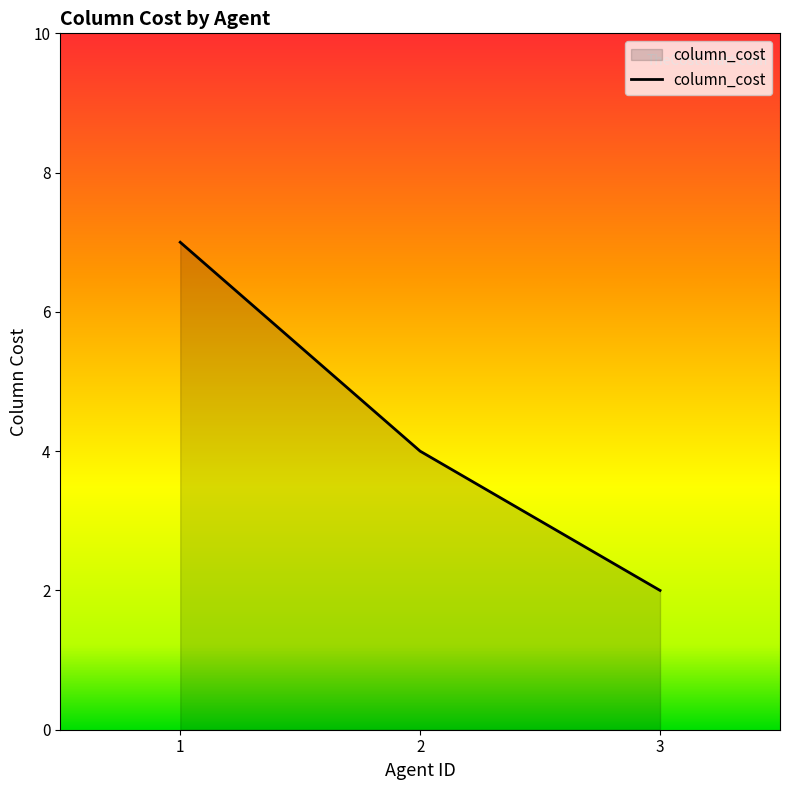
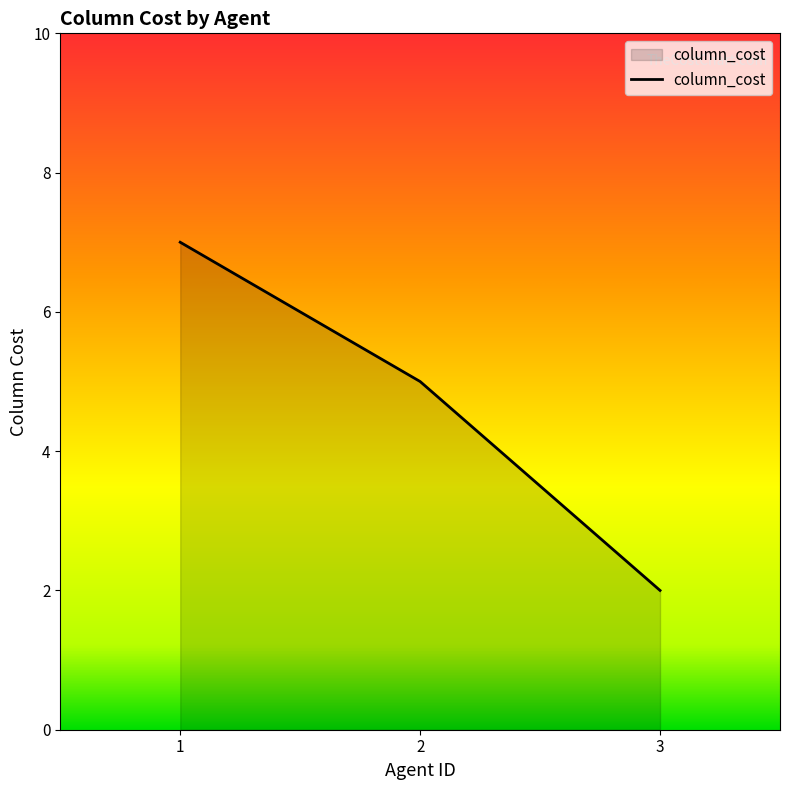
2: 4 -> 5
